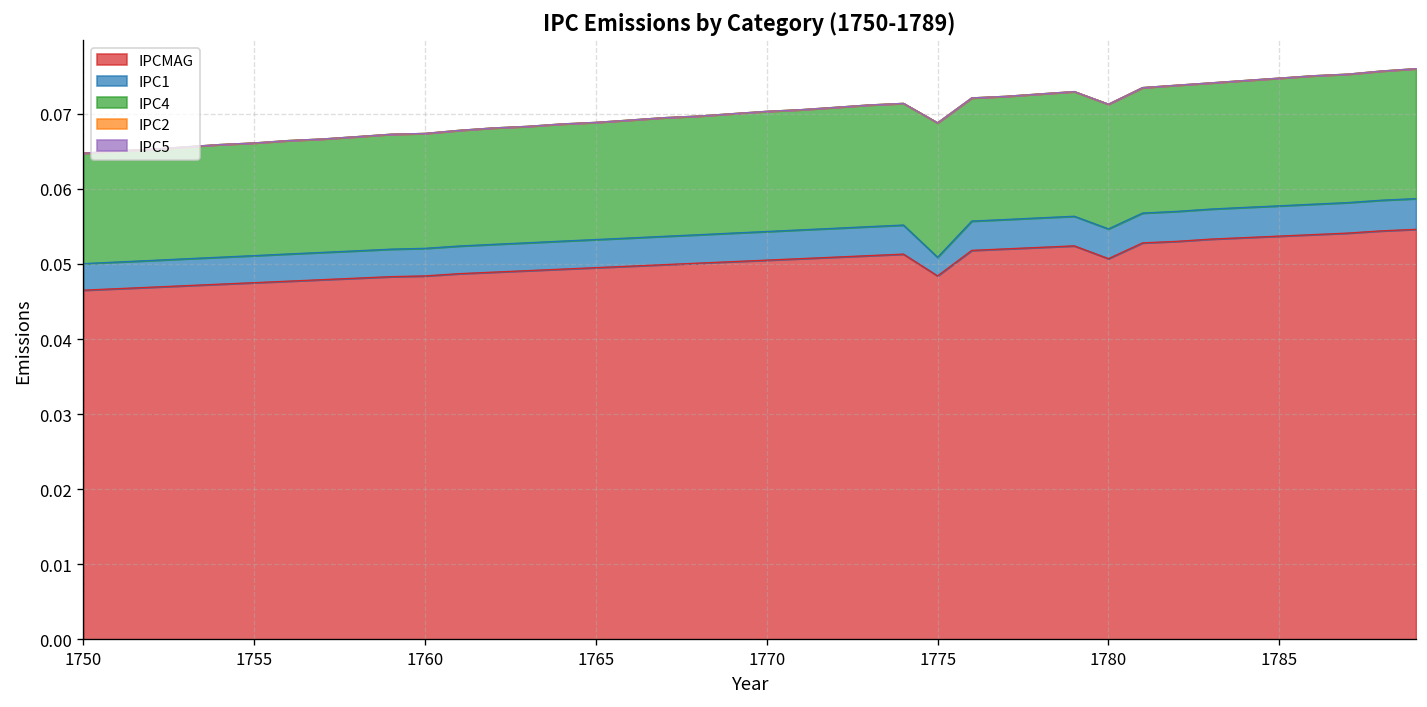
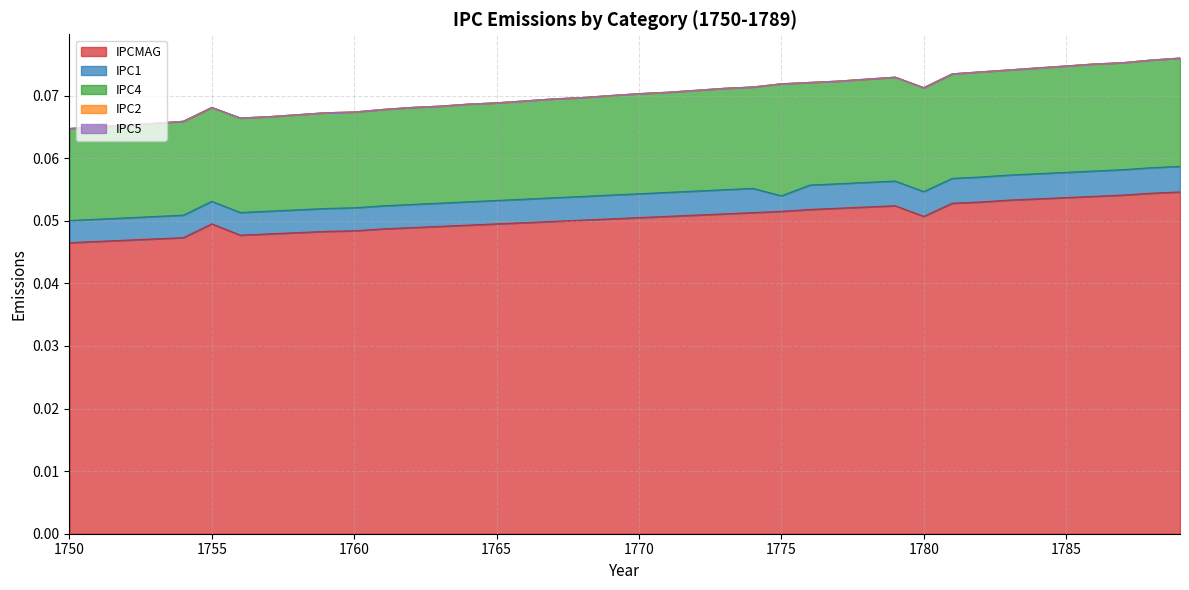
IPCMAG, 1755: 0.048 -> 0.050
IPCMAG, 1775: 0.048 -> 0.052
